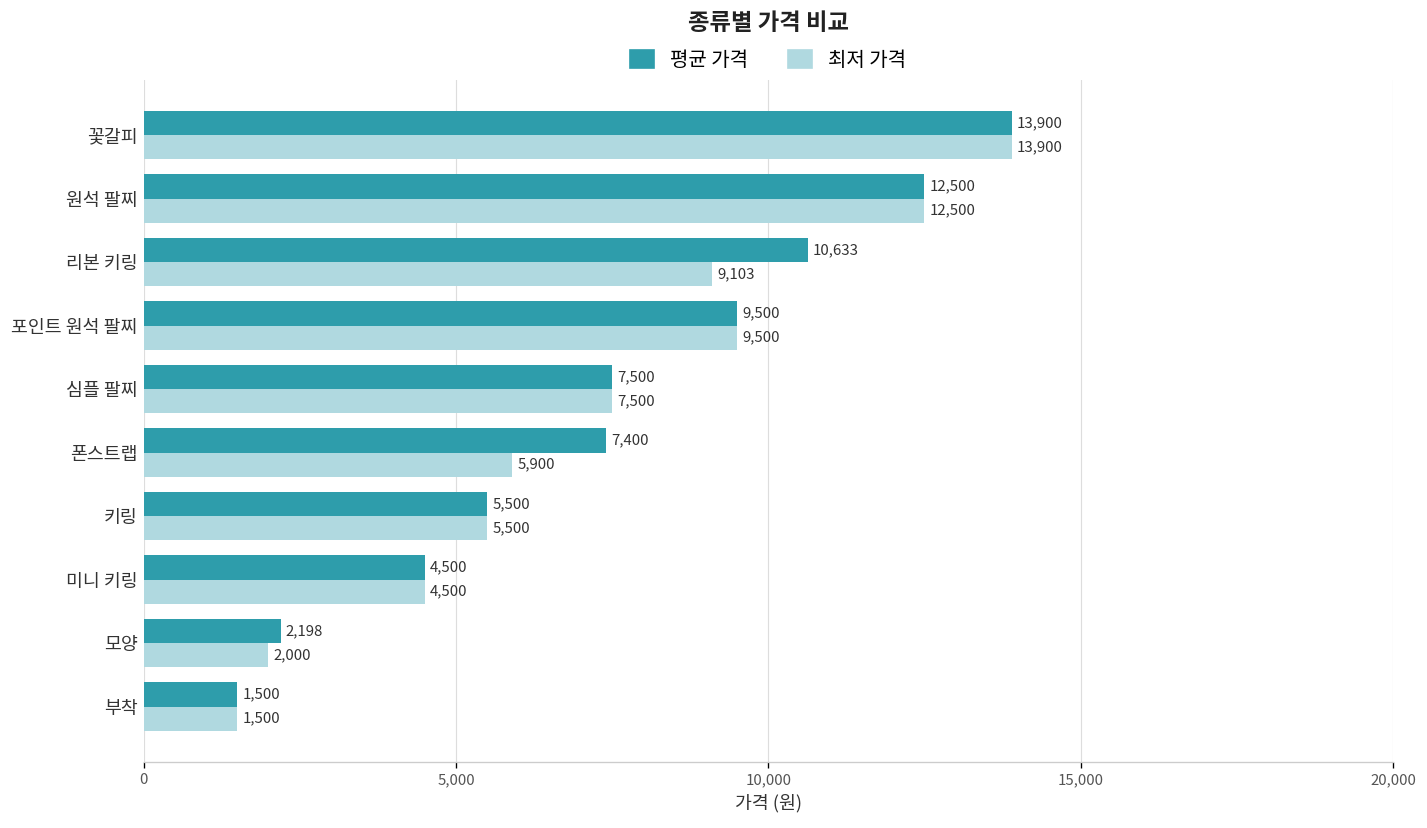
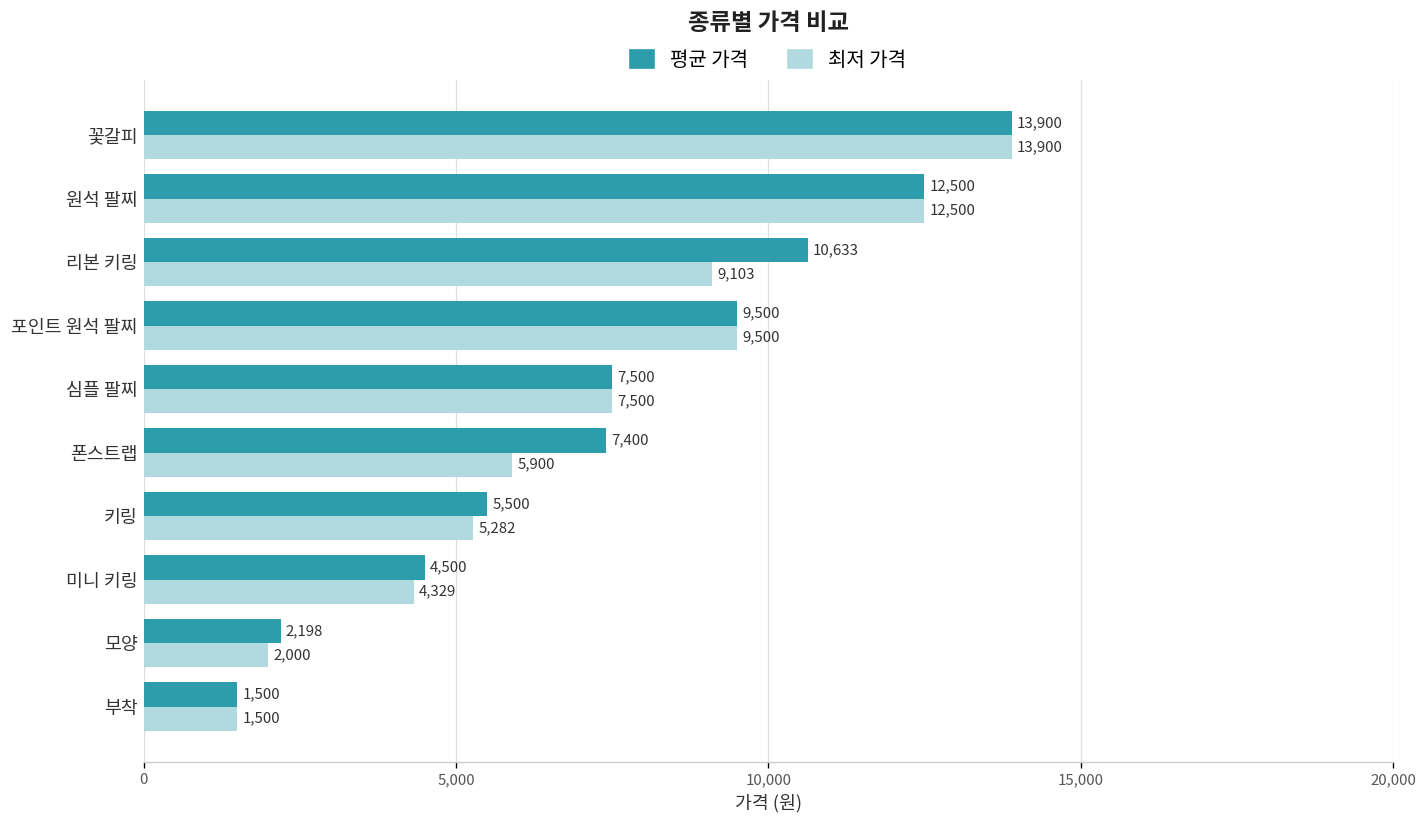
최저 가격, 키링: 5,500 -> 5,282
최저 가격, 미니 키링: 4,500 -> 4,329
